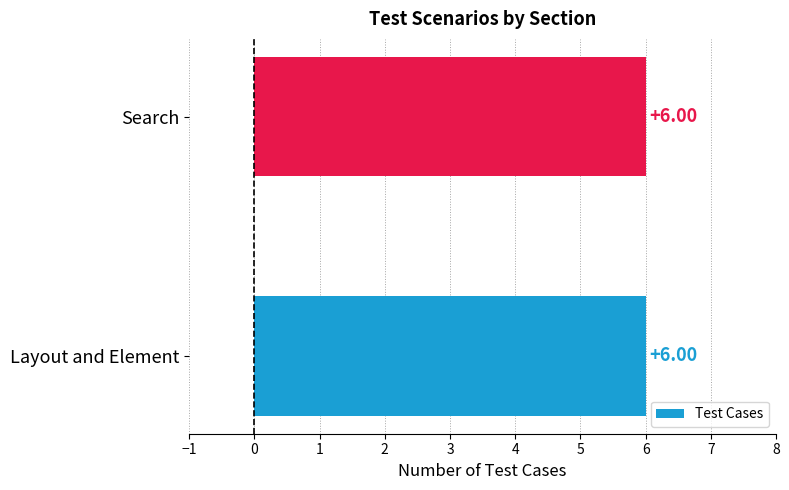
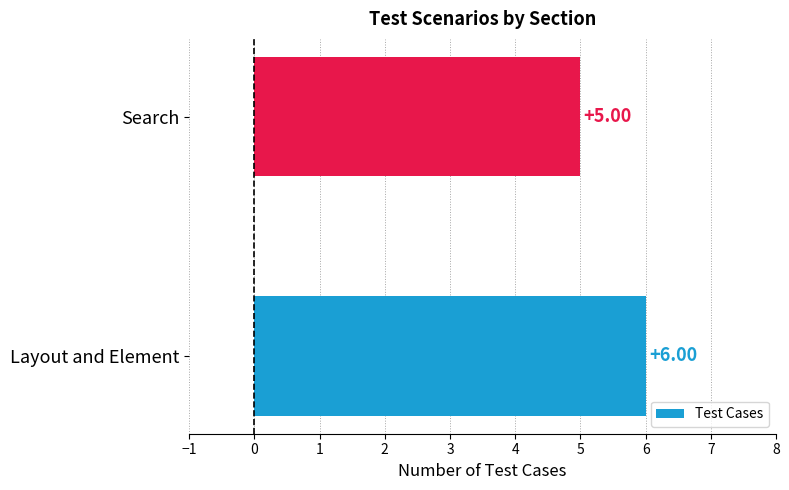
Search: +6.00 -> +5.00
